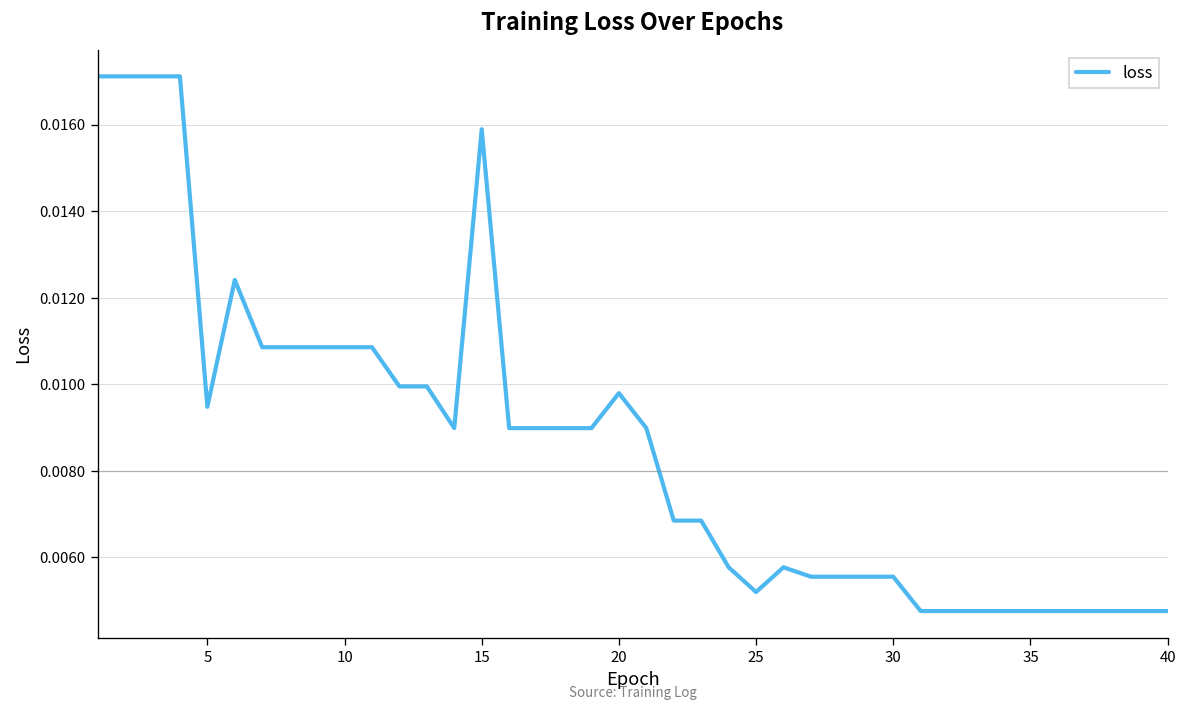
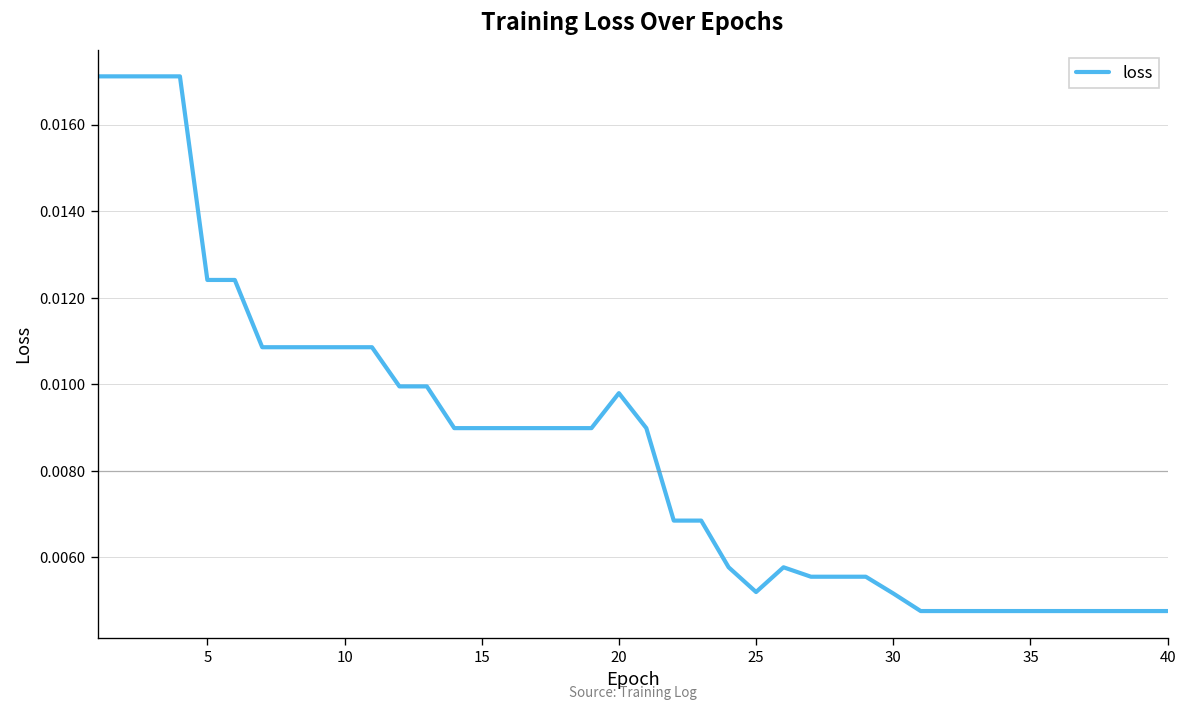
5: 0.0095 -> 0.0124
15: 0.0159 -> 0.0090
30: 0.0056 -> 0.0052
